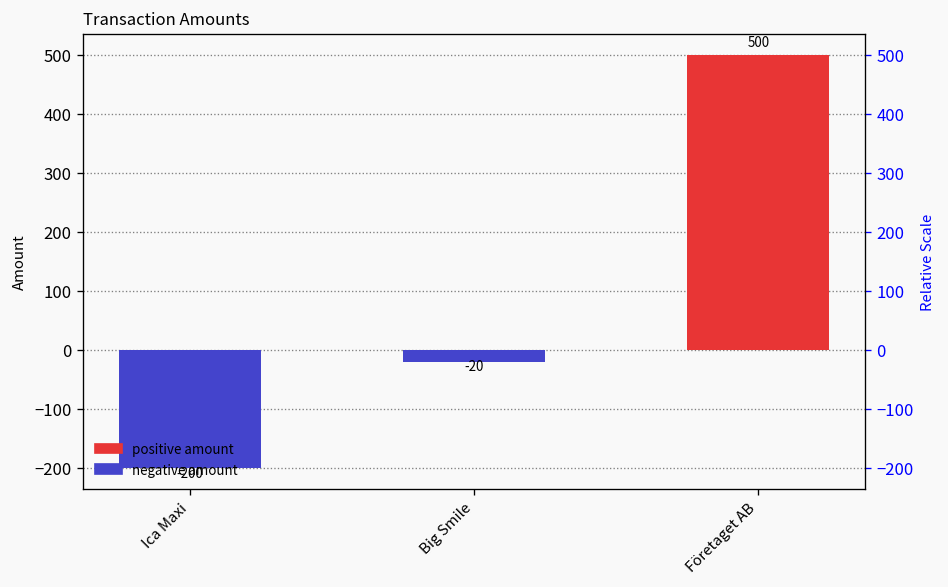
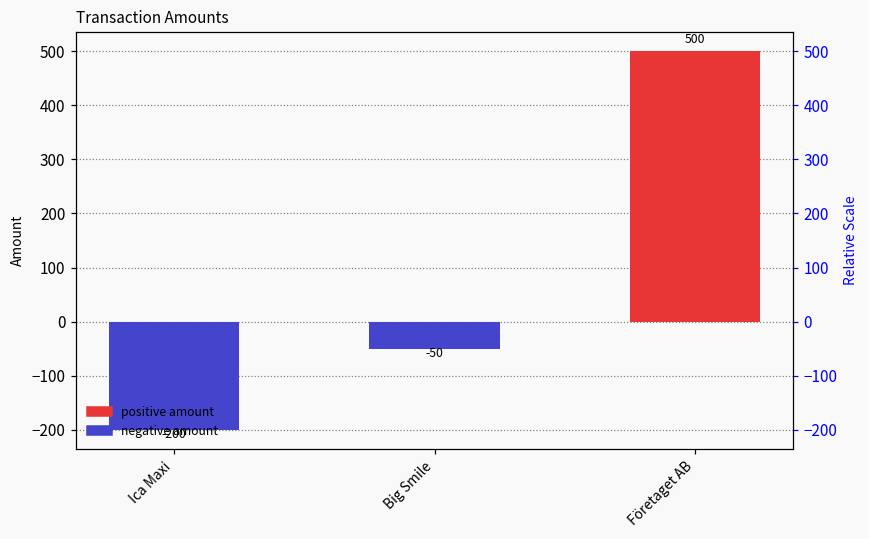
Big Smile: -20 -> -50
